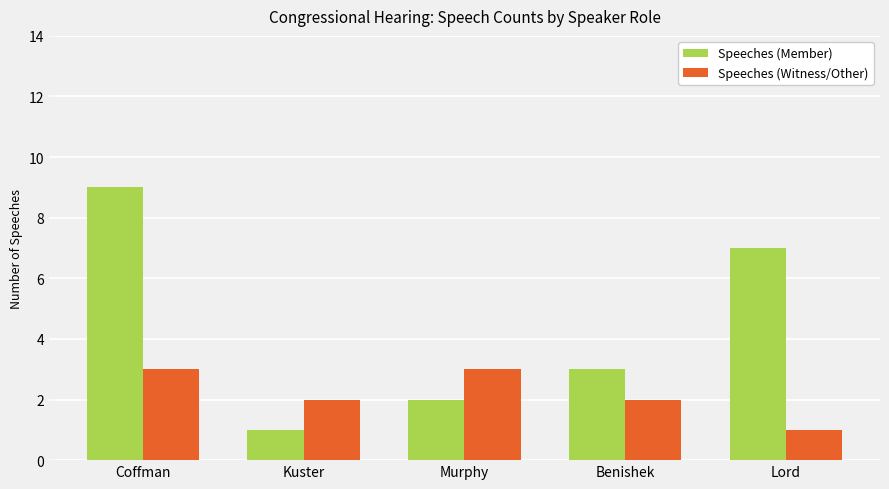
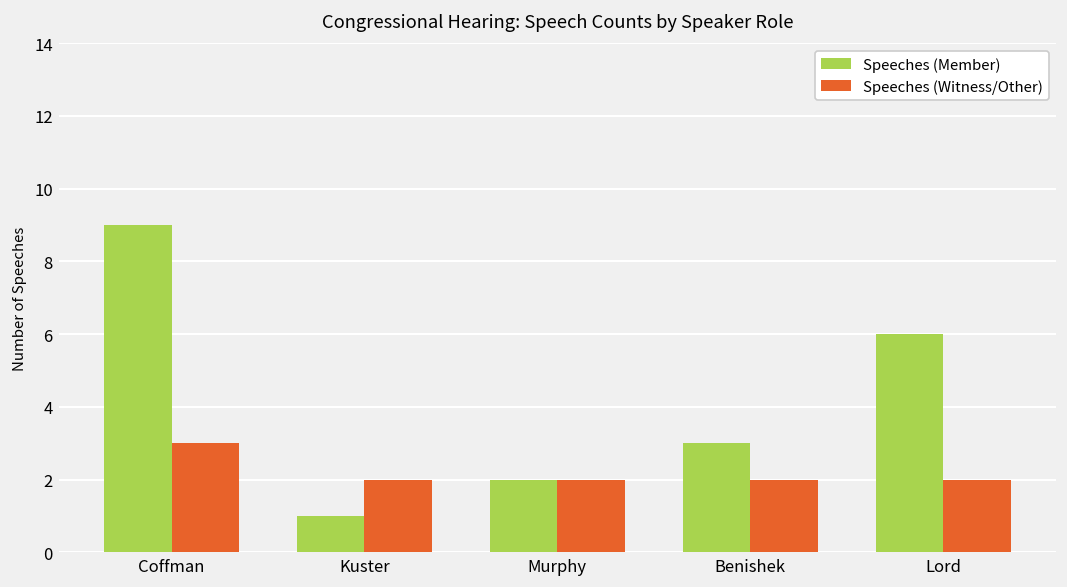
Speeches (Witness/Other), Murphy: 3 -> 2
Speeches (Member), Lord: 7 -> 6
Speeches (Witness/Other), Lord: 1 -> 2
